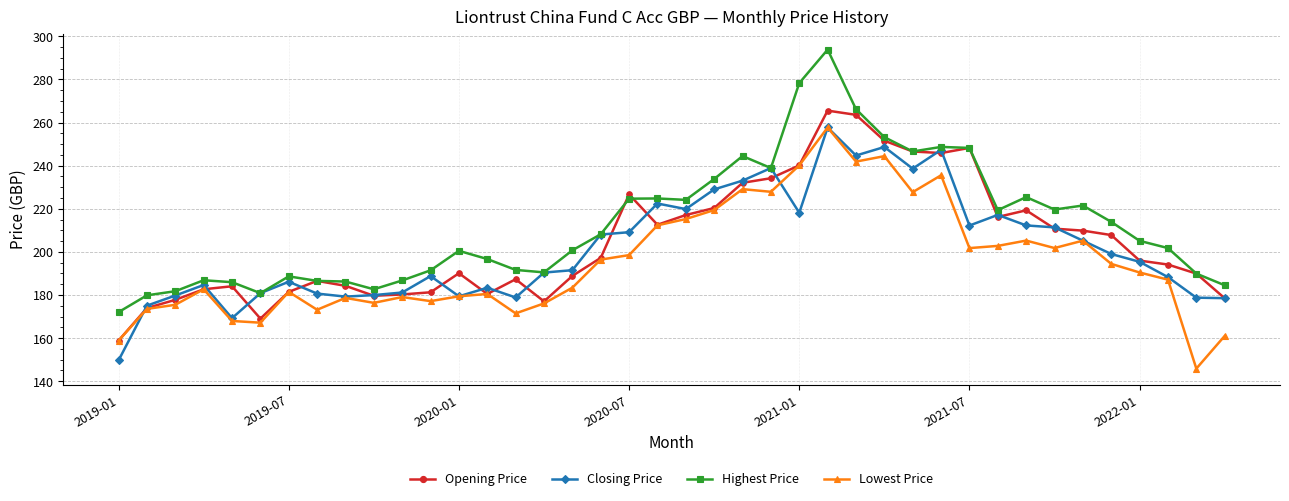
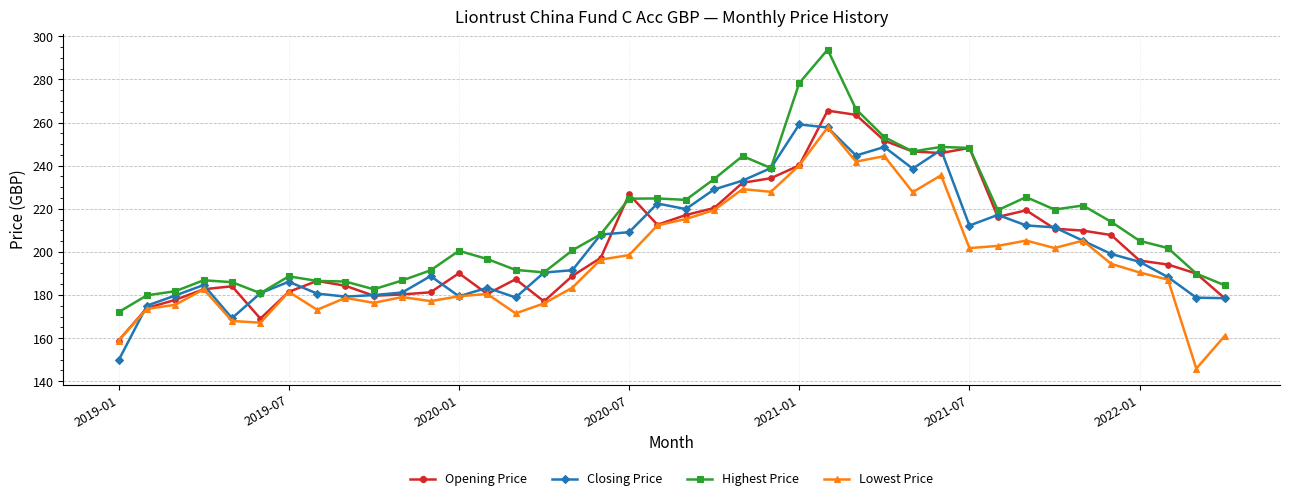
Closing Price, 2021-01: 218 -> 259
